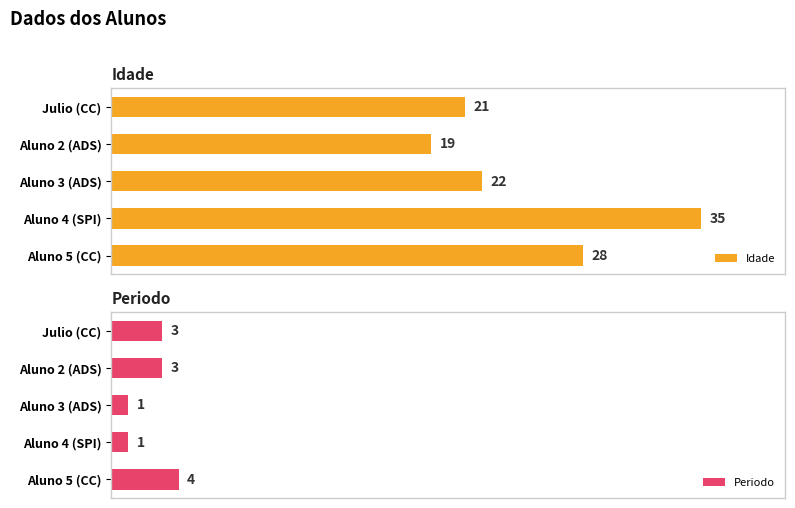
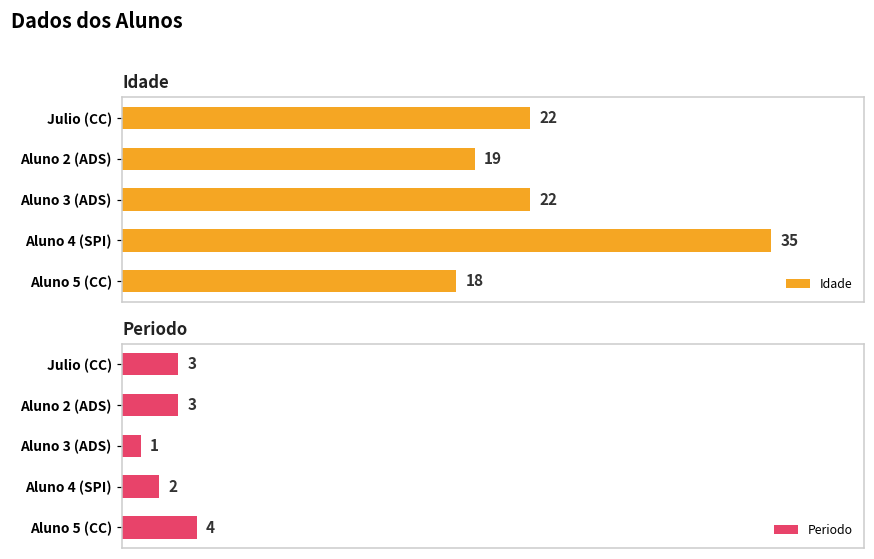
Idade, Julio (CC): 21 -> 22
Idade, Aluno 5 (CC): 28 -> 18
Periodo, Aluno 4 (SPI): 1 -> 2
